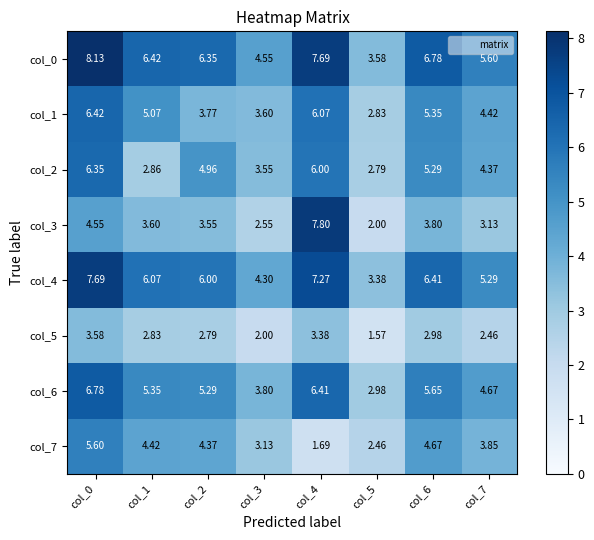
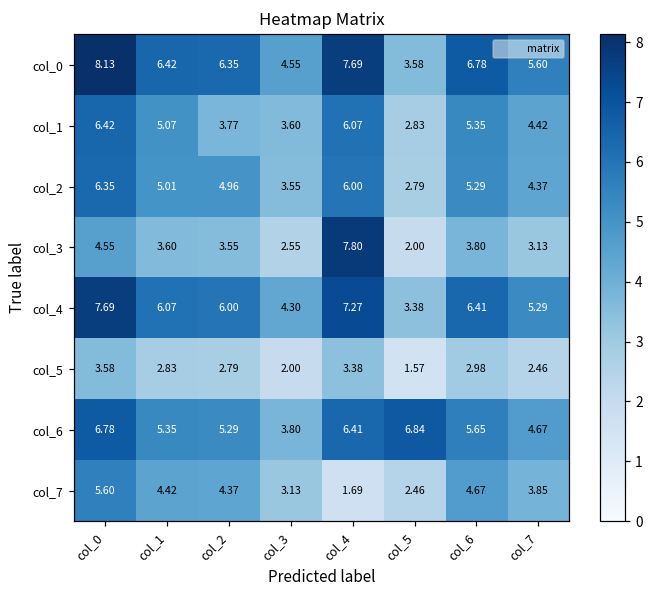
col_2, col_1: 2.86 -> 5.01
col_6, col_5: 2.98 -> 6.84
